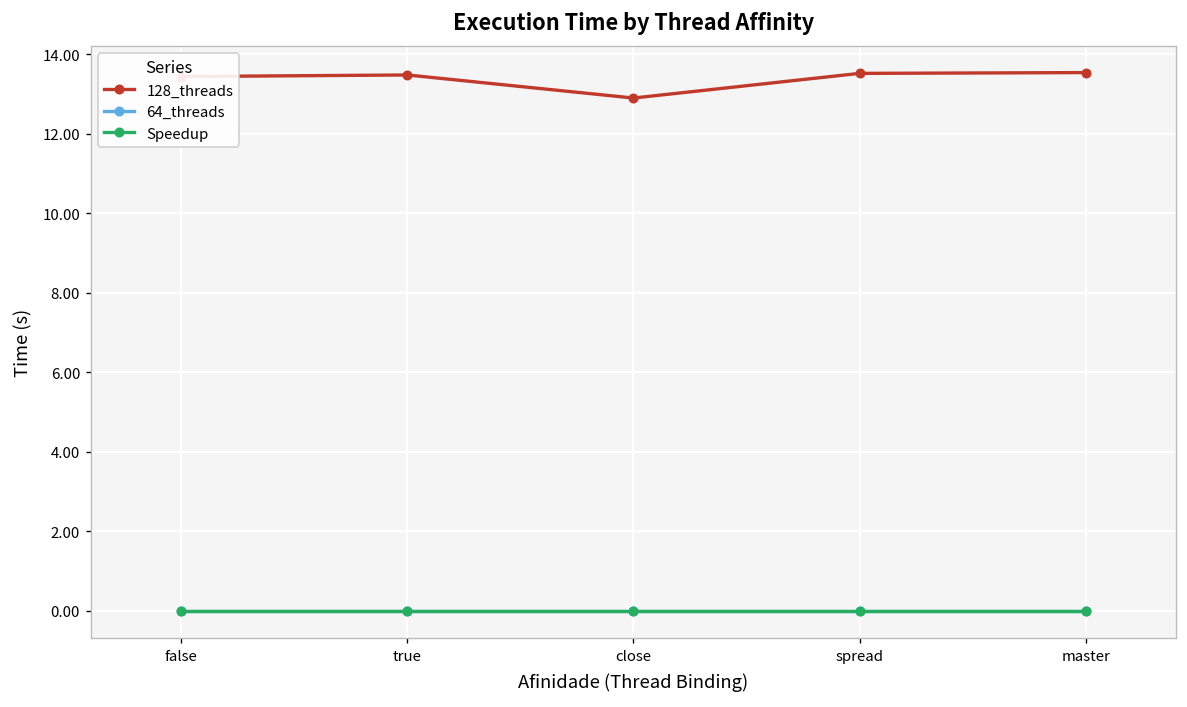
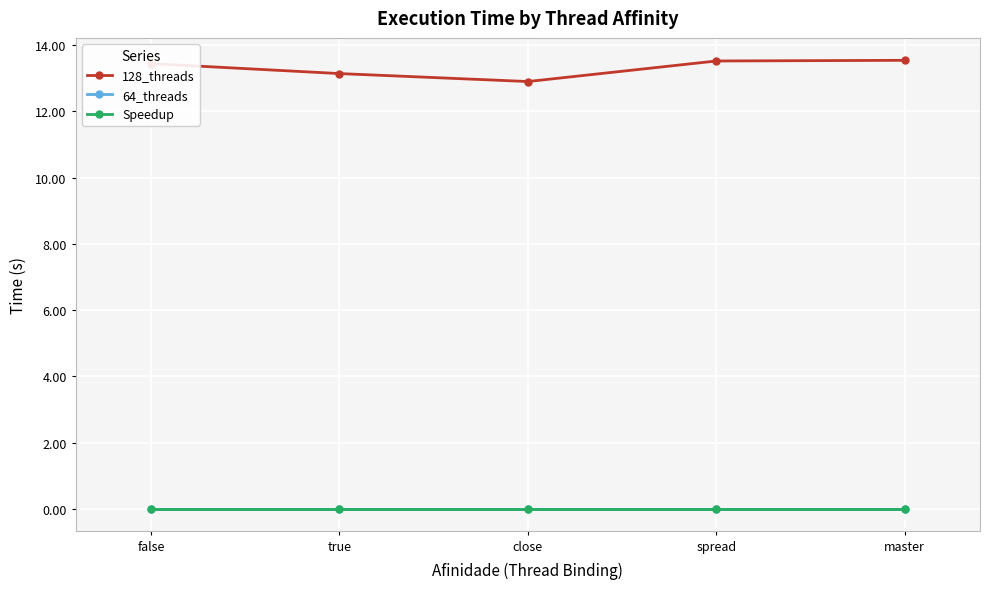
128_threads, true: 13.5 -> 13.1
